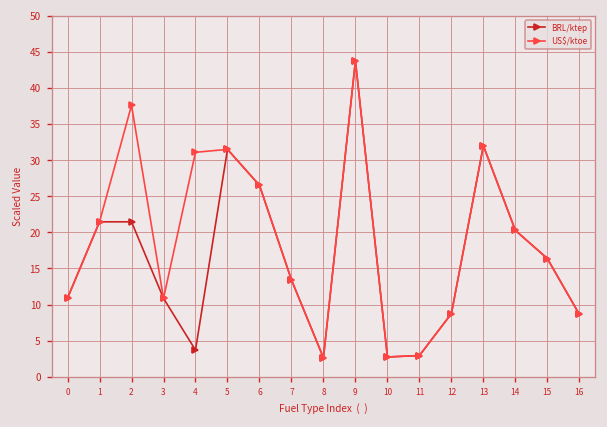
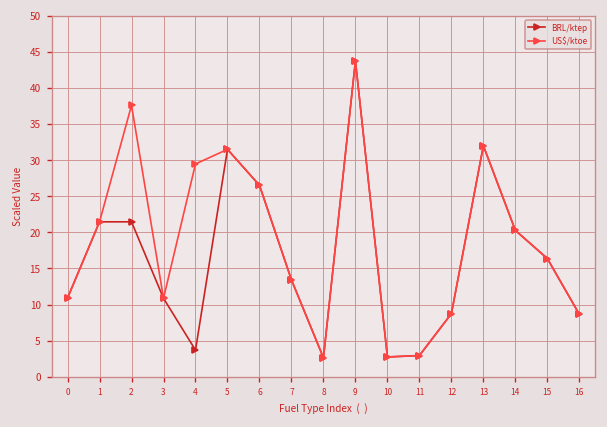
US$/ktoe, 4: 31 -> 29
